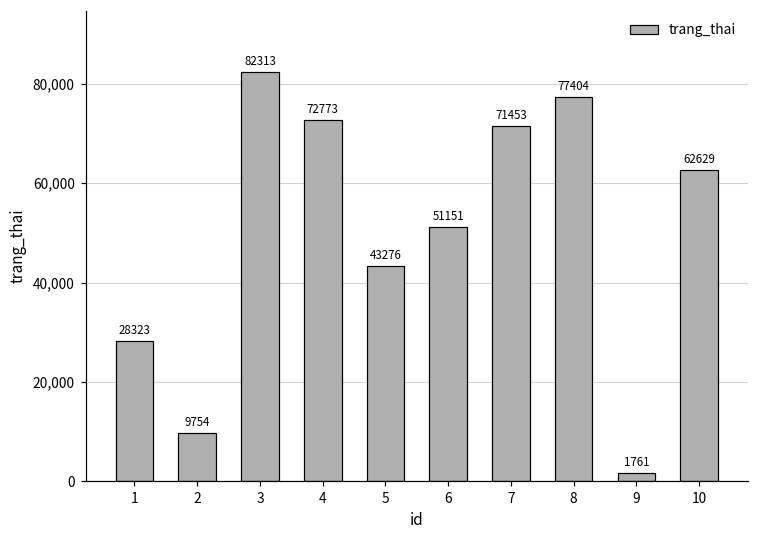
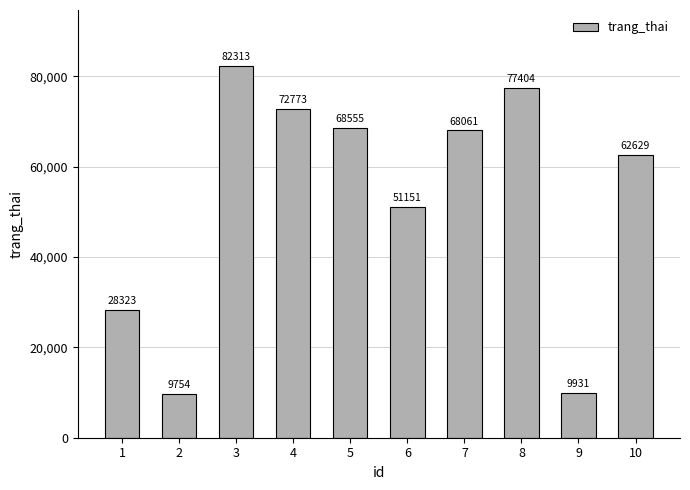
5: 43276 -> 68555
7: 71453 -> 68061
9: 1761 -> 9931
